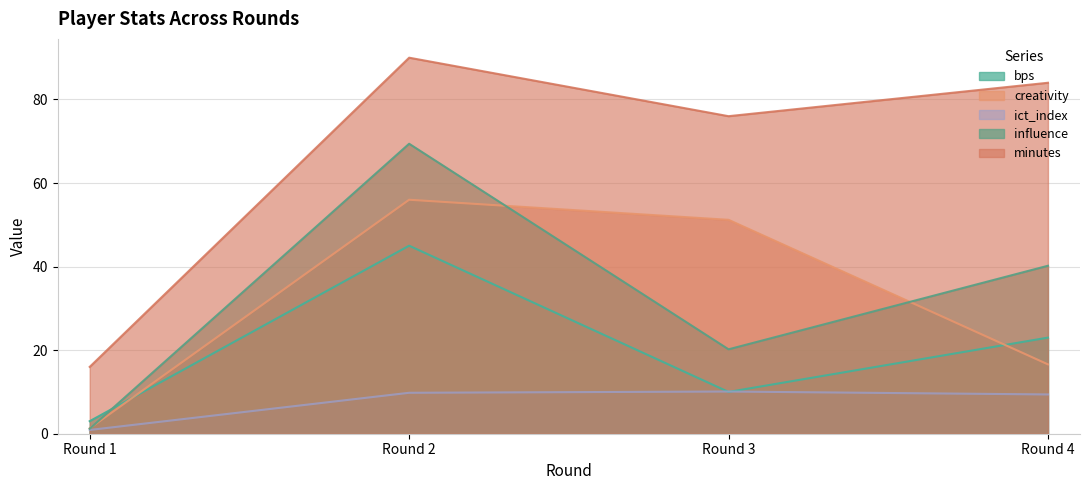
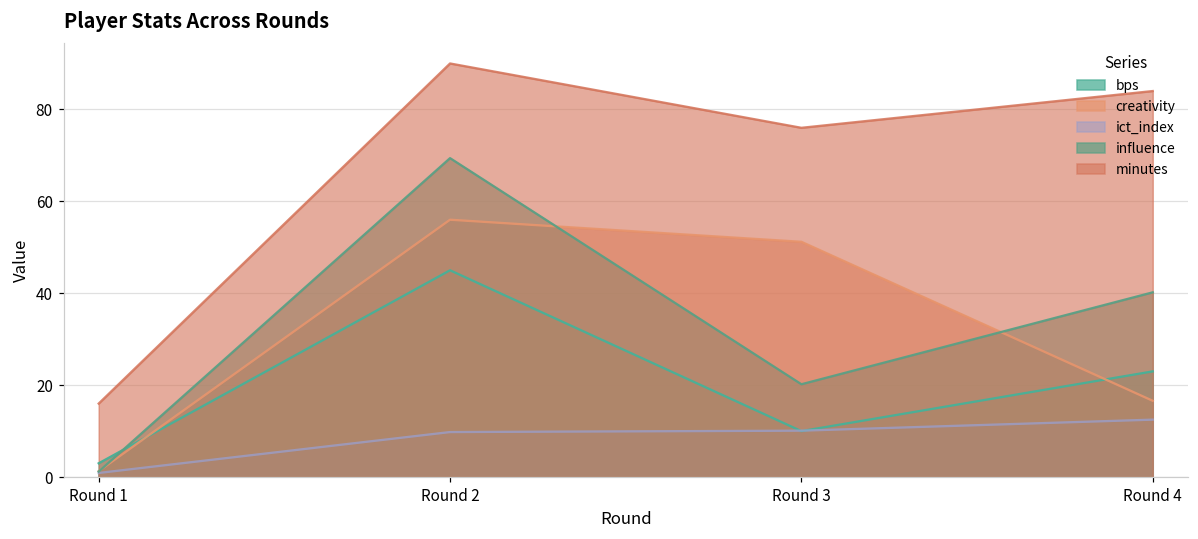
ict_index, Round 4: 9 -> 13
